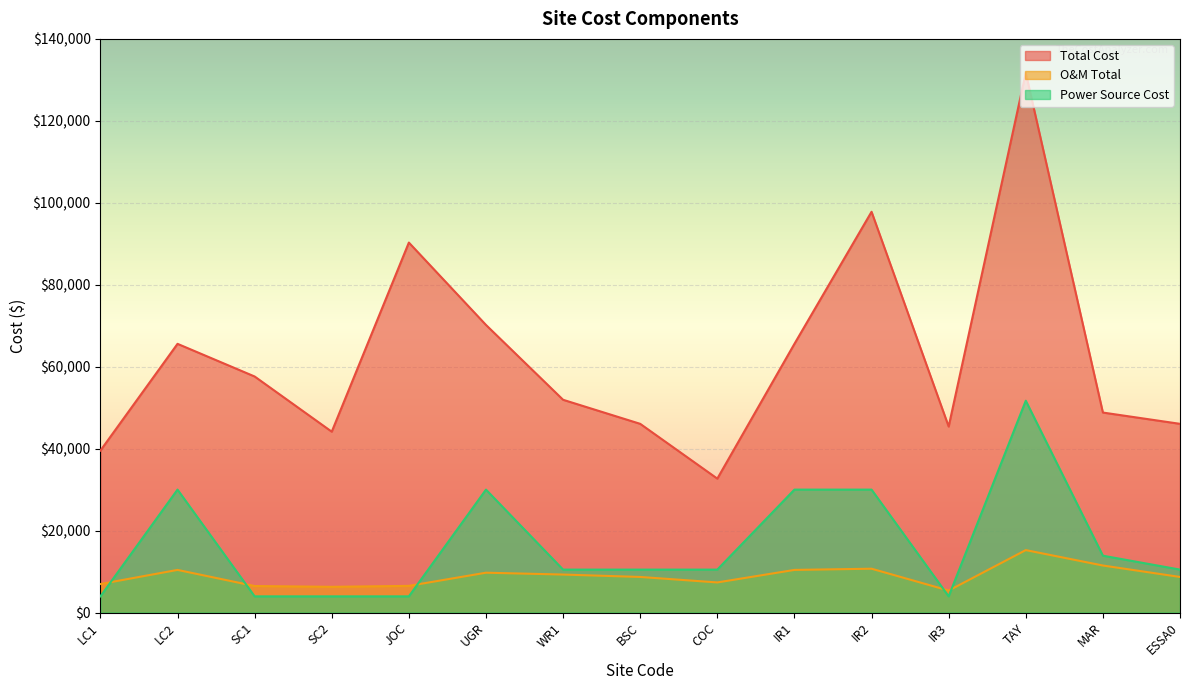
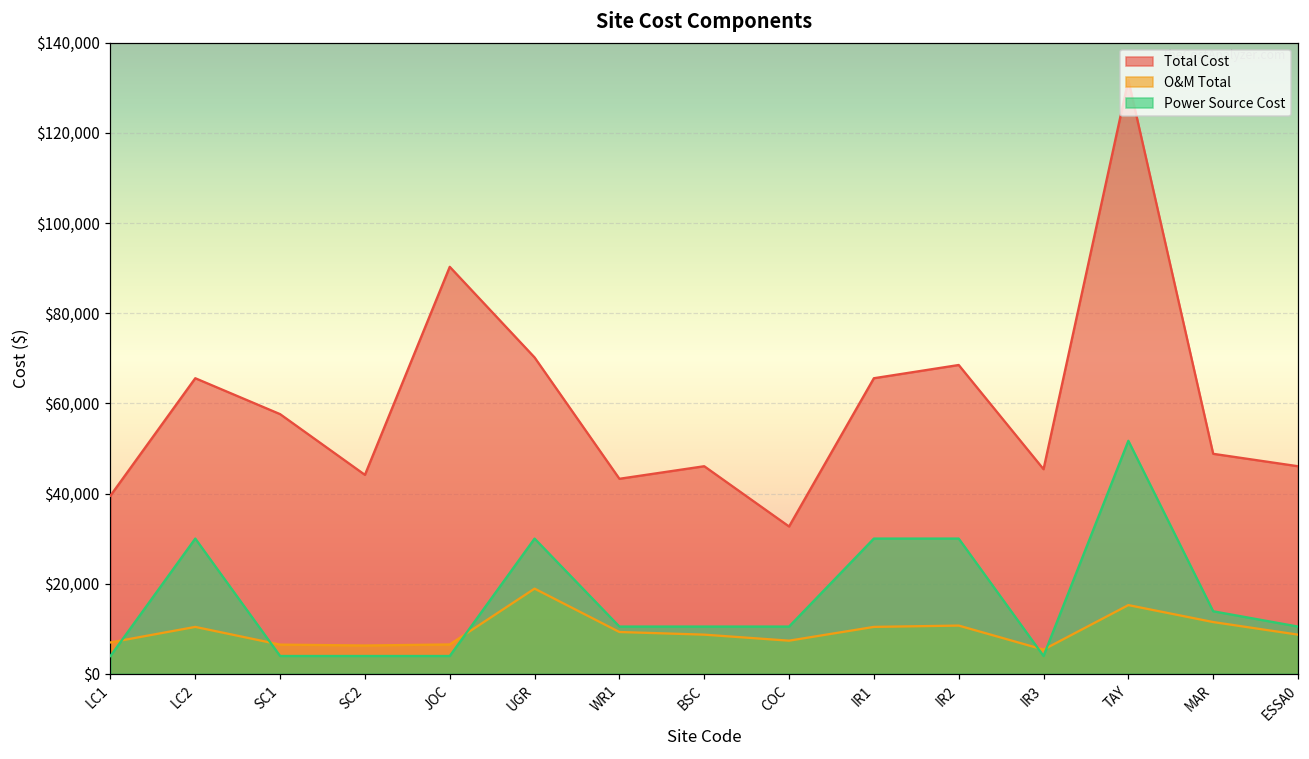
O&M Total, UGR: $10,000 -> $19,000
Total Cost, WR1: $52,000 -> $43,000
Total Cost, IR2: $98,000 -> $69,000
